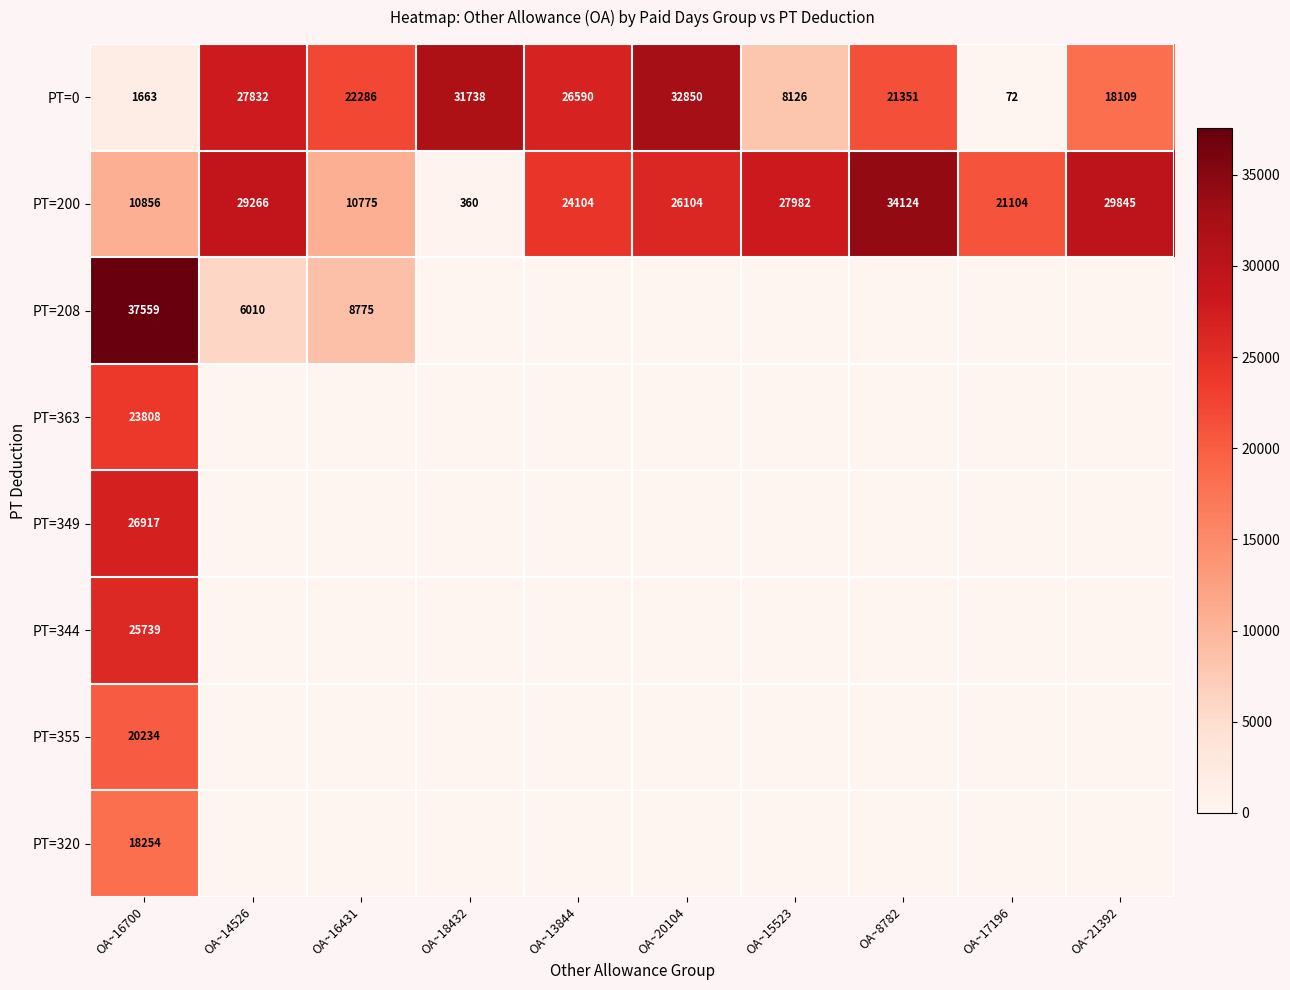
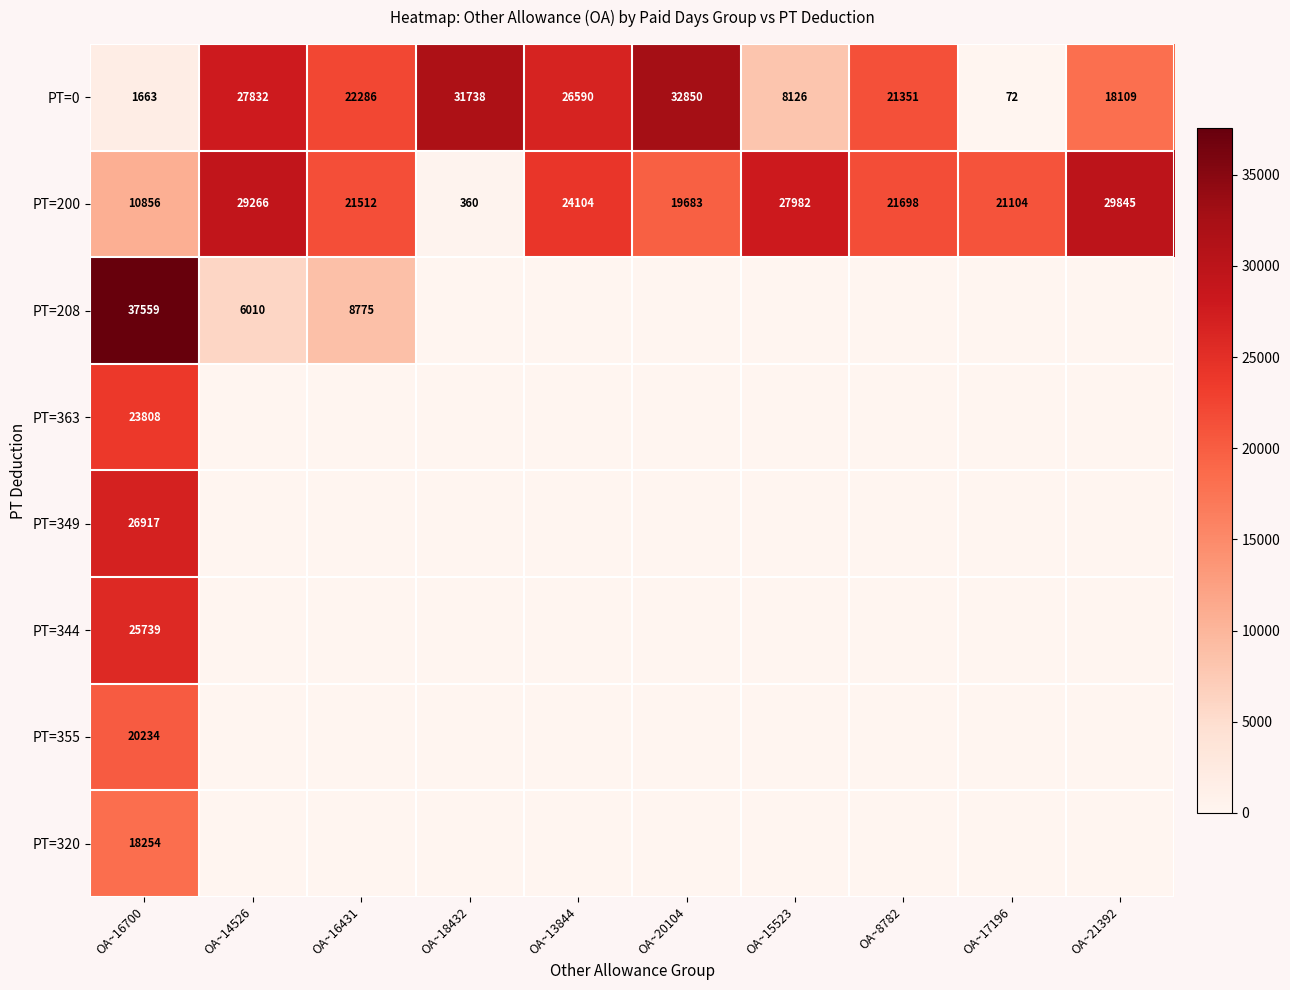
PT=200, OA~16431: 10775 -> 21512
PT=200, OA~20104: 26104 -> 19683
PT=200, OA~8782: 34124 -> 21698
